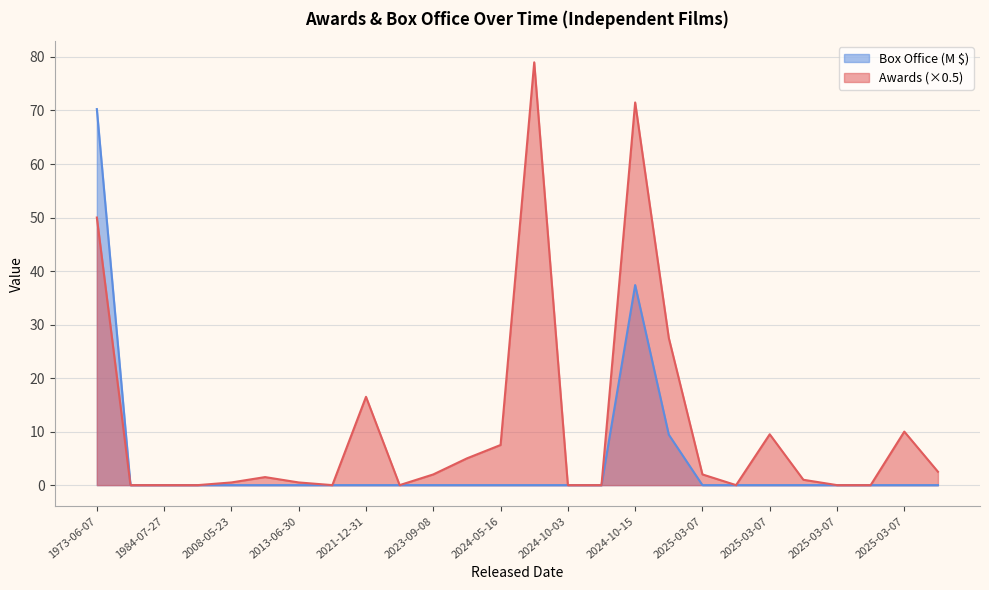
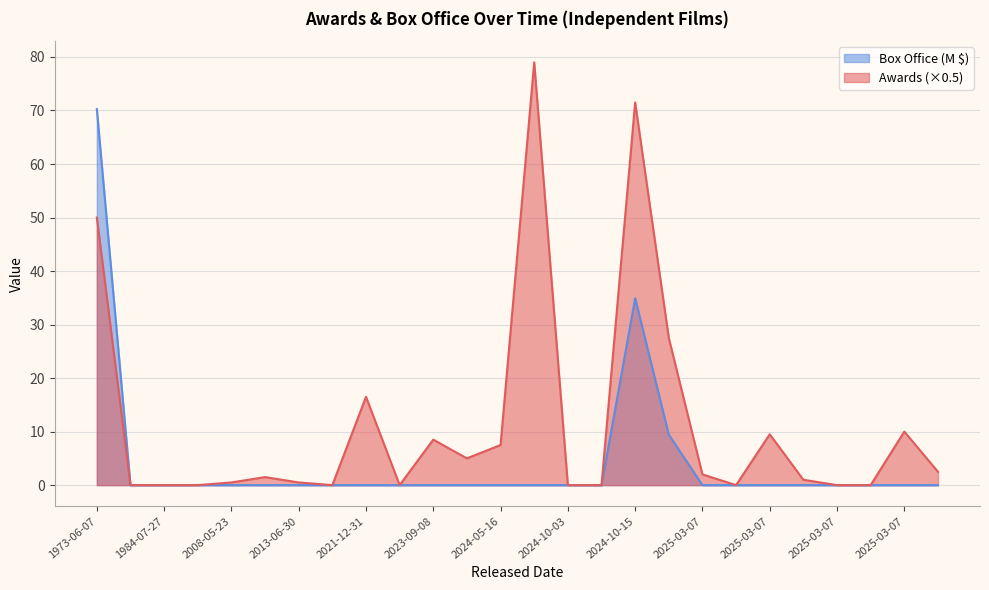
Awards (×0.5), 2023-09-08: 2 -> 9
Box Office (M $), 2024-10-15: 37 -> 35
